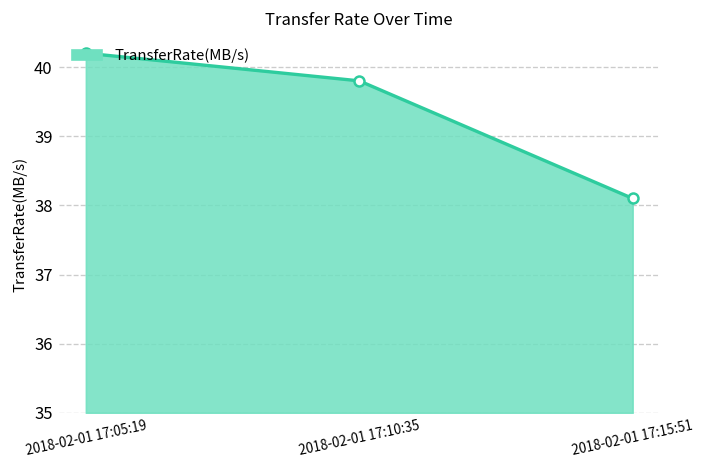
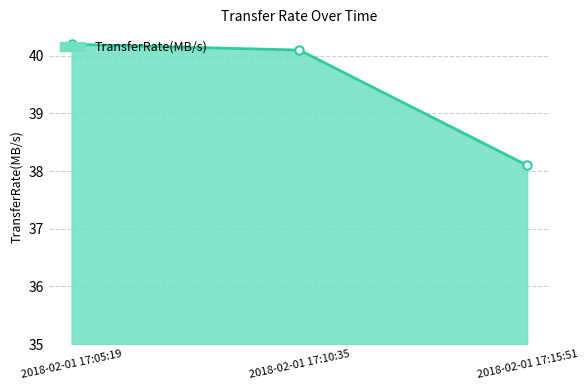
2018-02-01 17:10:35: 39.8 -> 40.1
